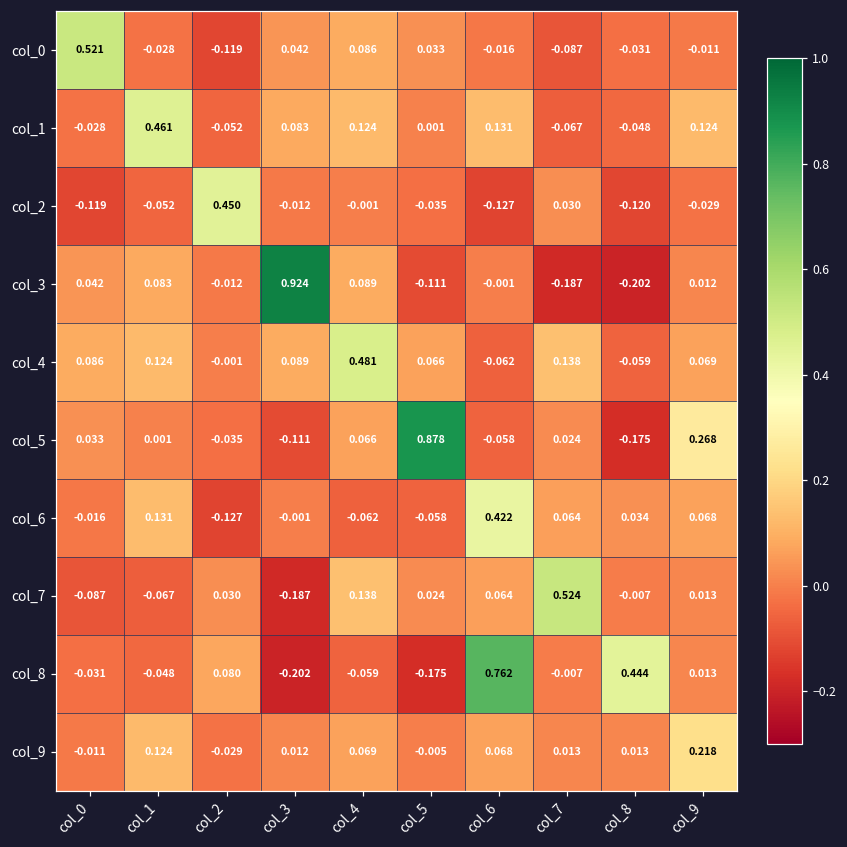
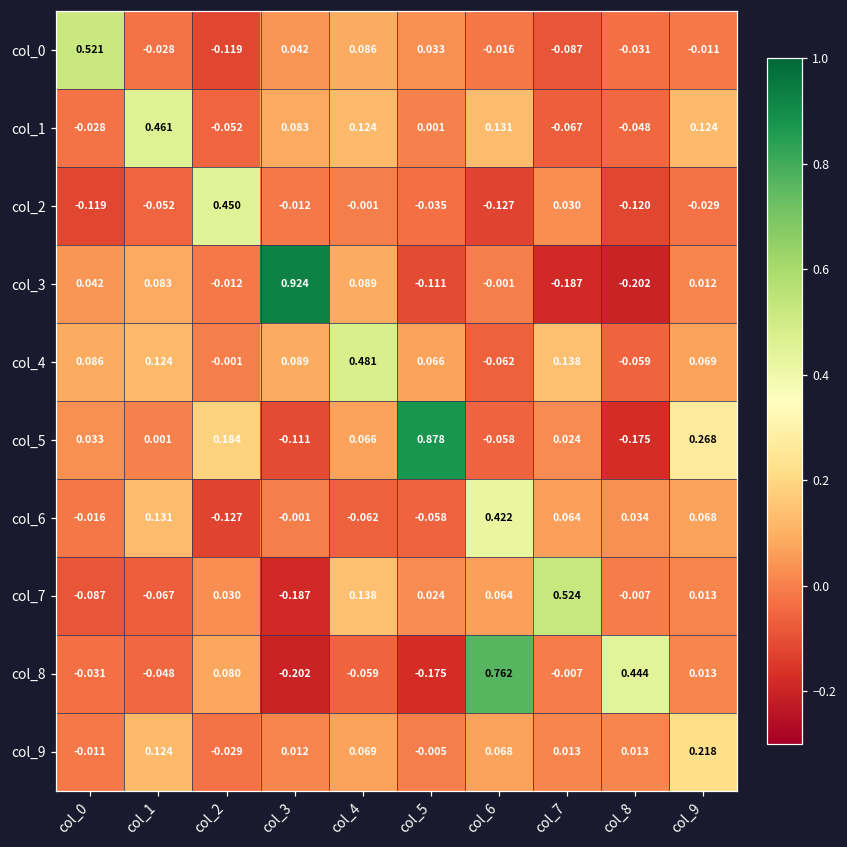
col_5, col_2: -0.035 -> 0.184
